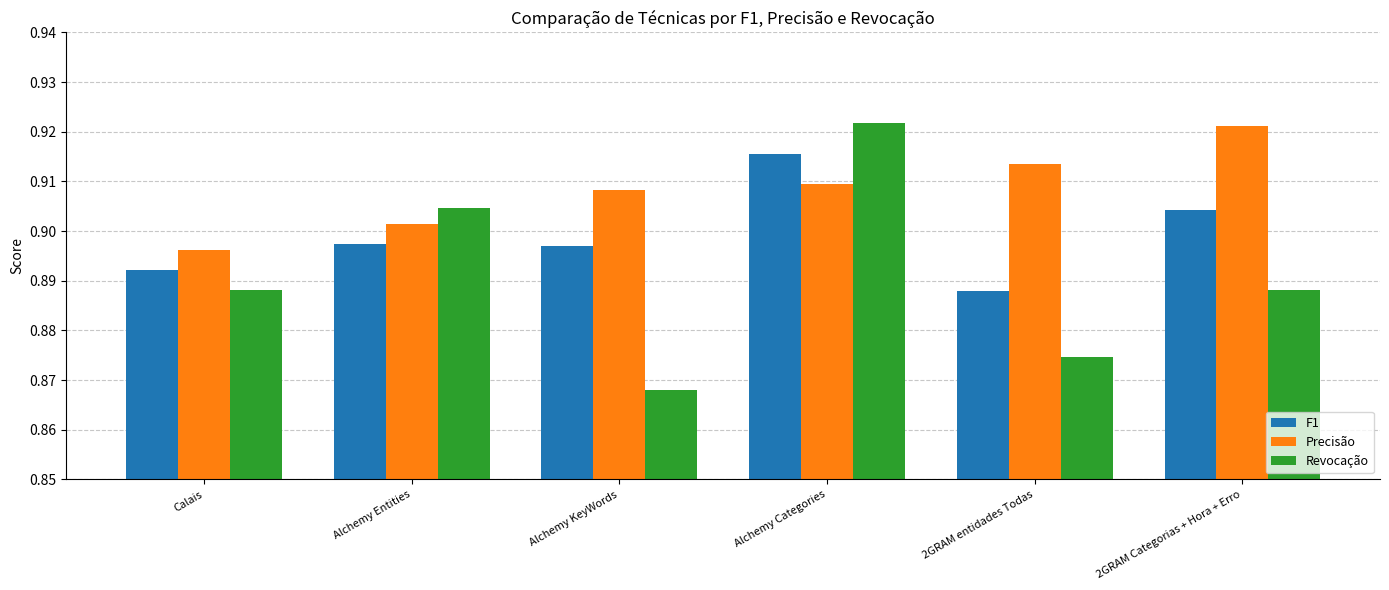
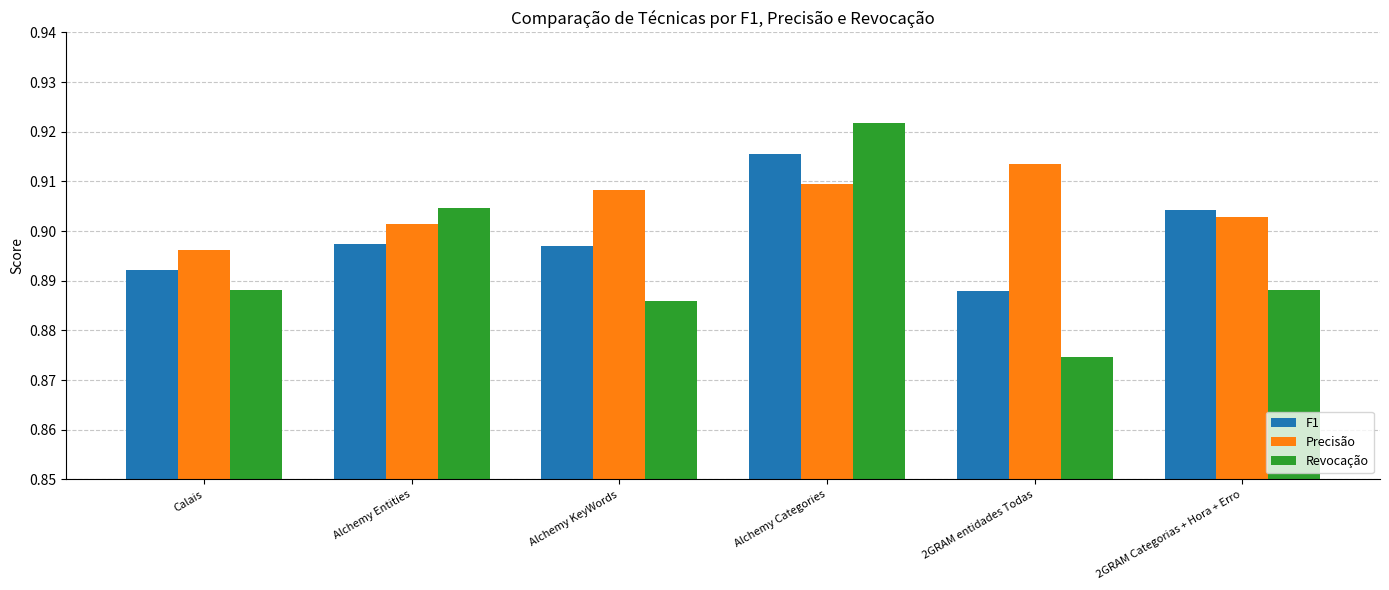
Revocação, Alchemy KeyWords: 0.868 -> 0.886
Precisão, 2GRAM Categorias + Hora + Erro: 0.921 -> 0.903
